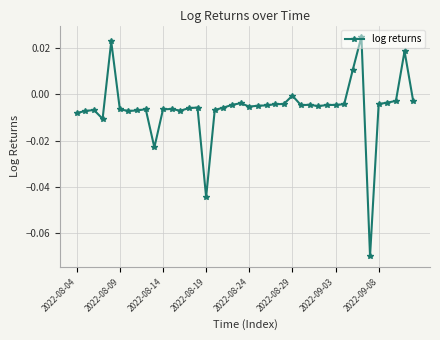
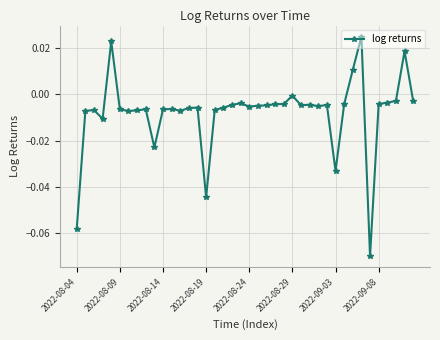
2022-08-04: -0.008 -> -0.058
2022-09-03: -0.005 -> -0.033
